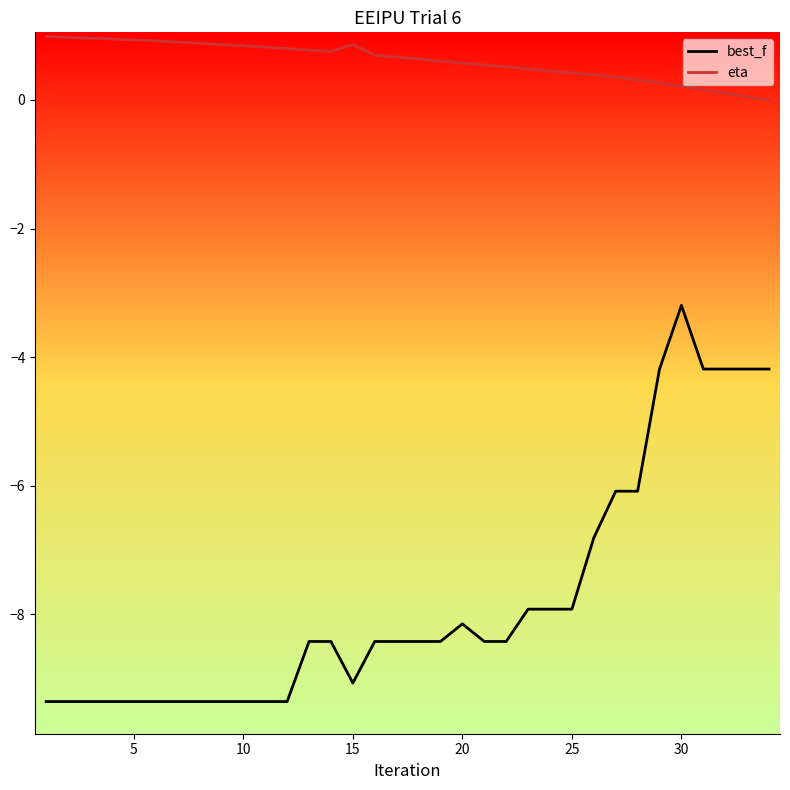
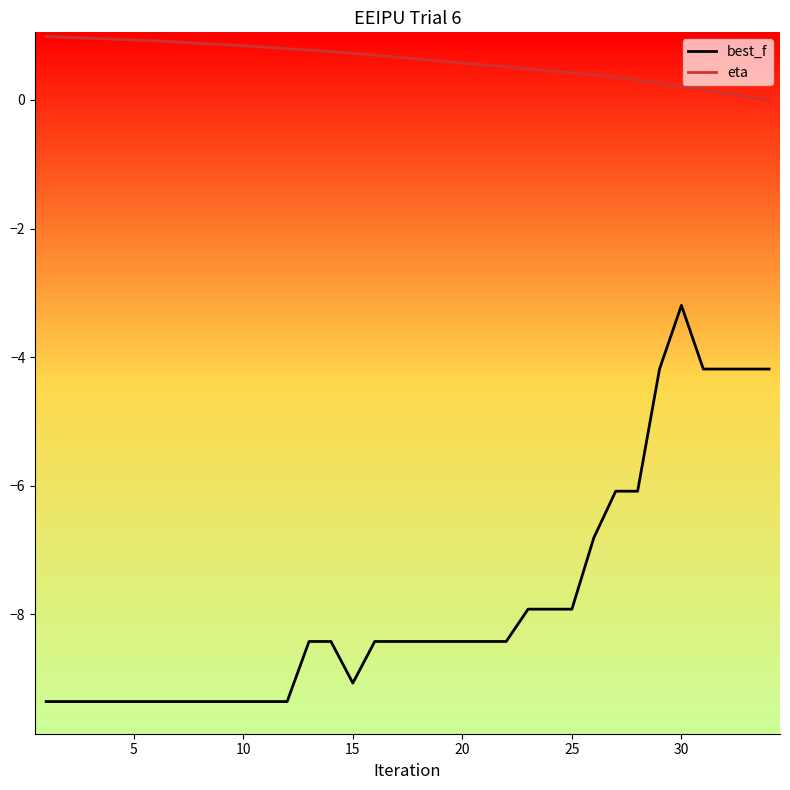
eta, 15: 0.9 -> 0.7
best_f, 20: -8.1 -> -8.4
